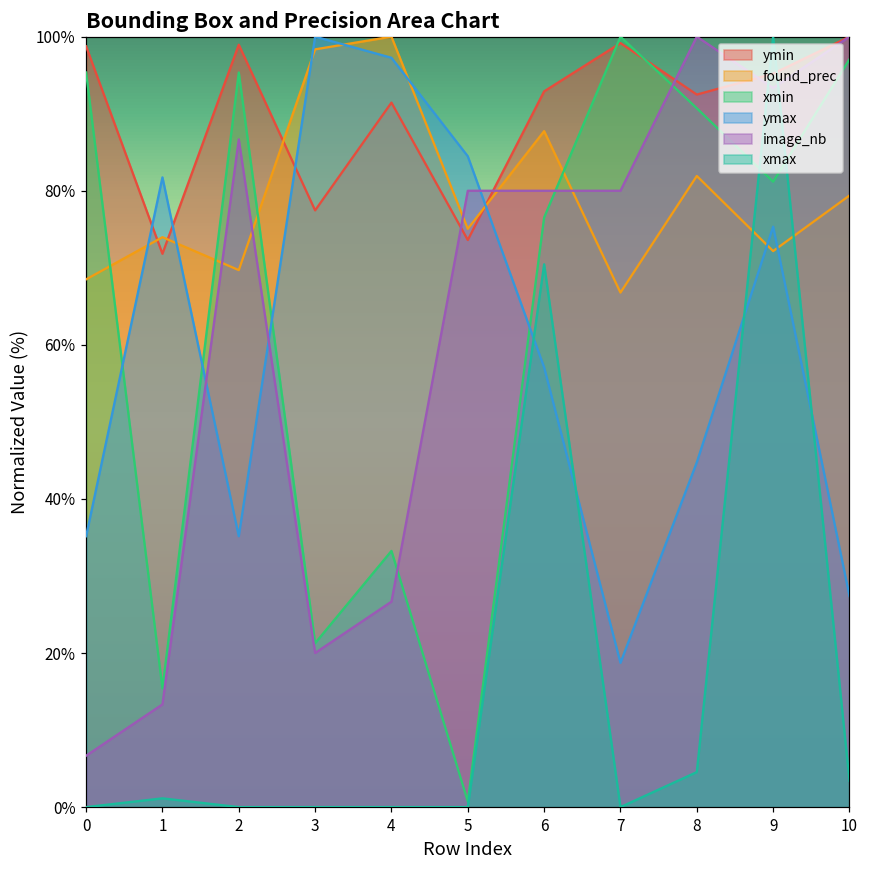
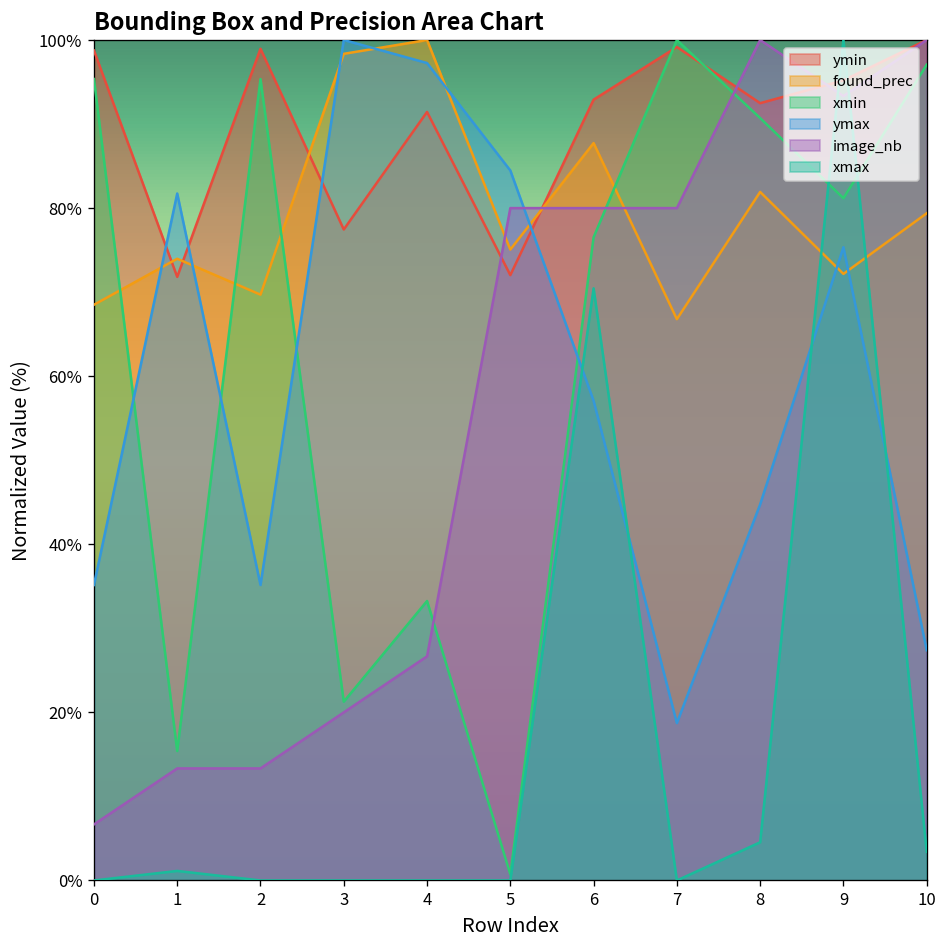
image_nb, 2: 87% -> 13%
ymin, 5: 74% -> 72%
